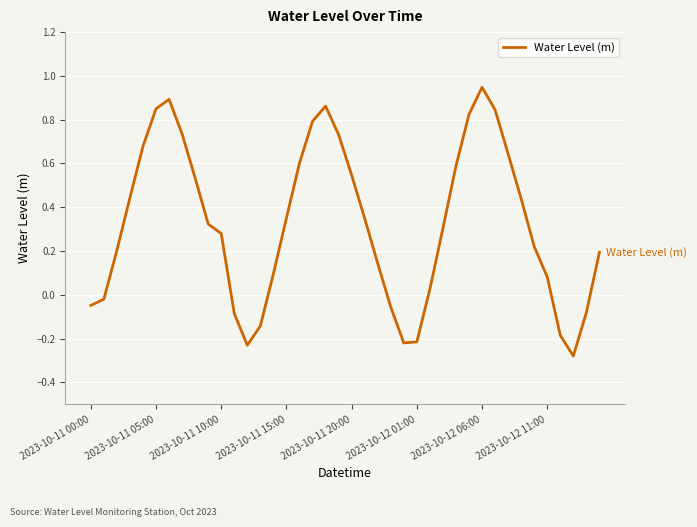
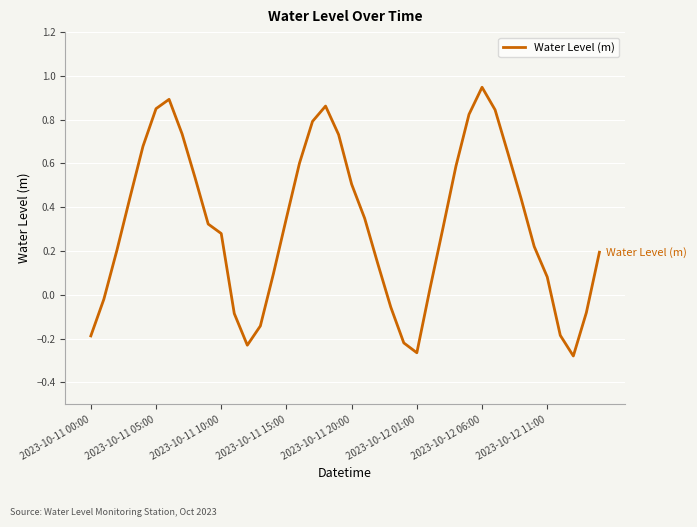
2023-10-11 00:00: -0.05 -> -0.19
2023-10-11 20:00: 0.55 -> 0.51
2023-10-12 01:00: -0.21 -> -0.26
